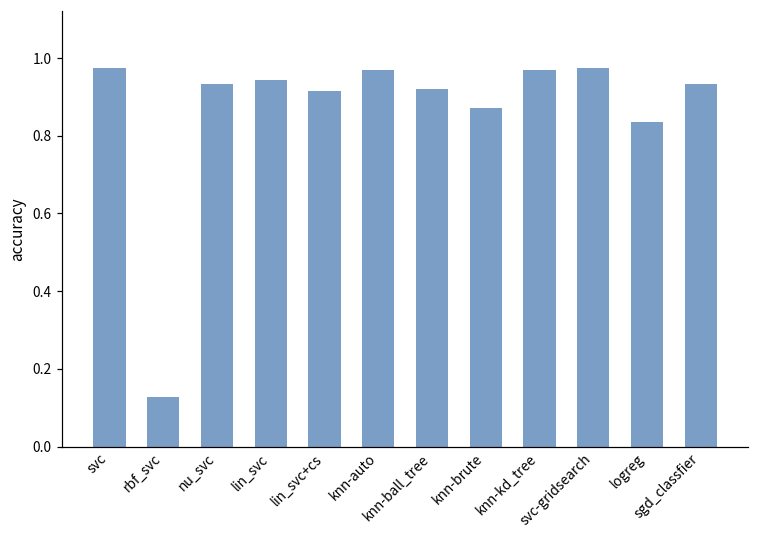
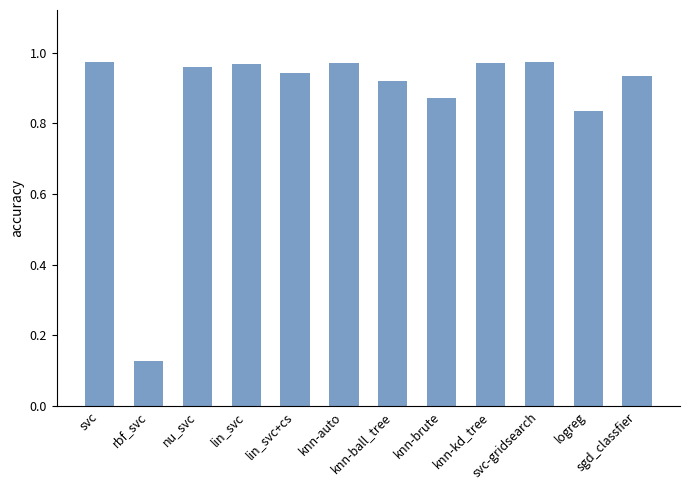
nu_svc: 0.93 -> 0.96
lin_svc: 0.94 -> 0.97
lin_svc+cs: 0.91 -> 0.94
